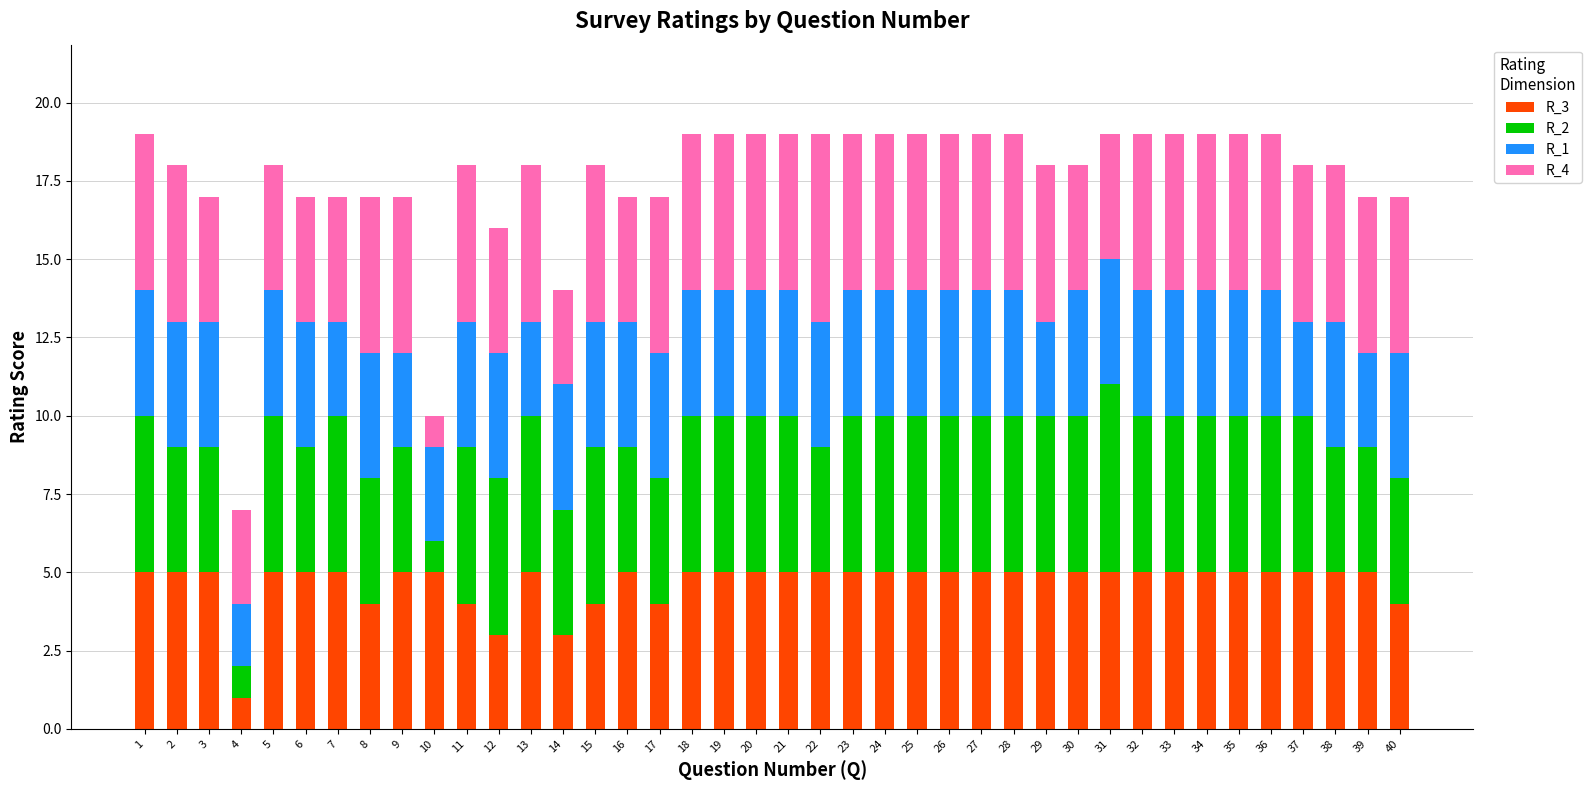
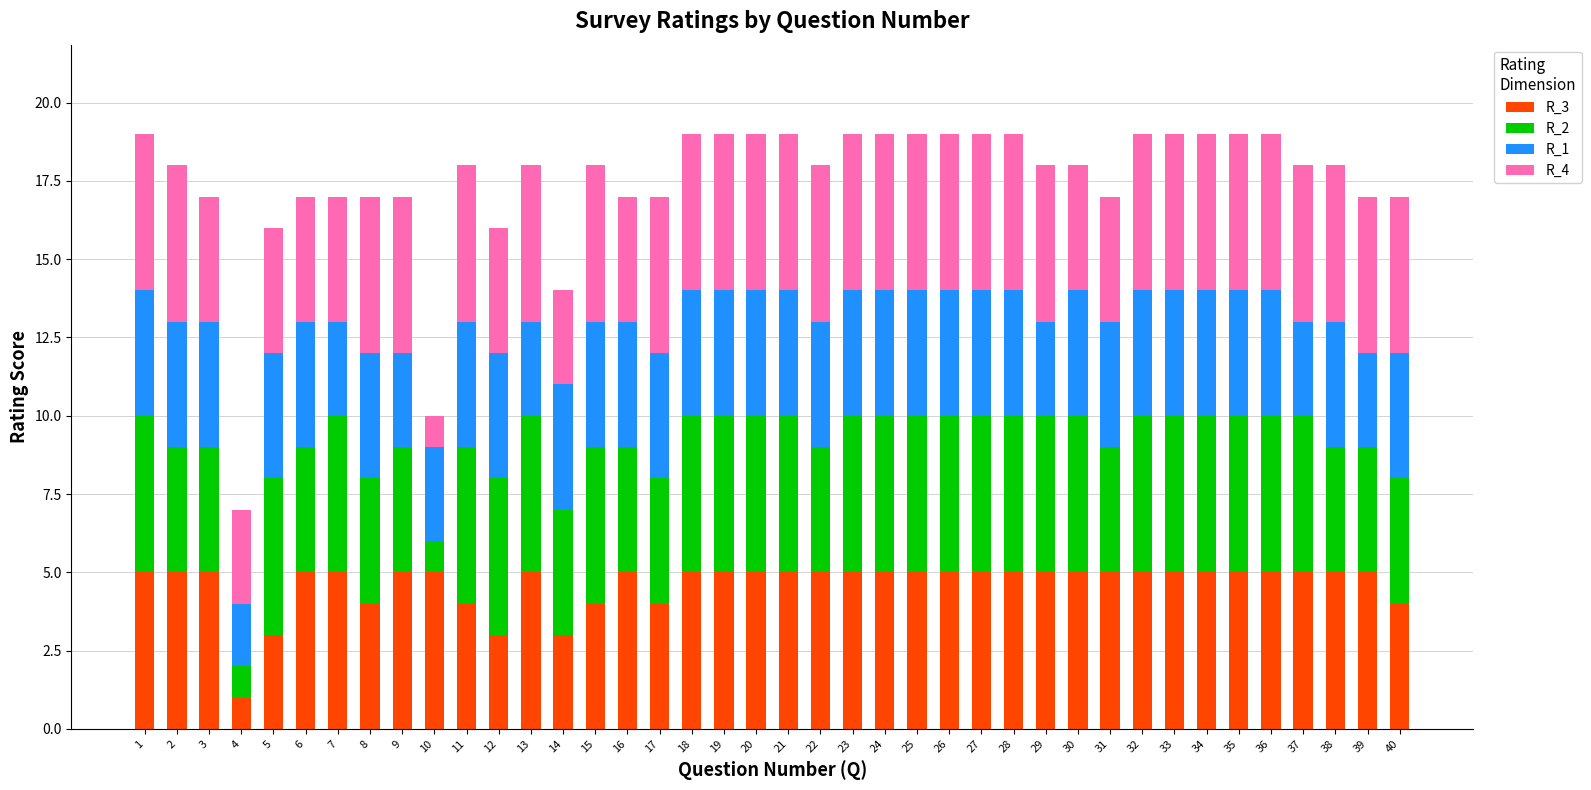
R_3, 5: 5 -> 3
R_4, 22: 6 -> 5
R_2, 31: 6 -> 4
